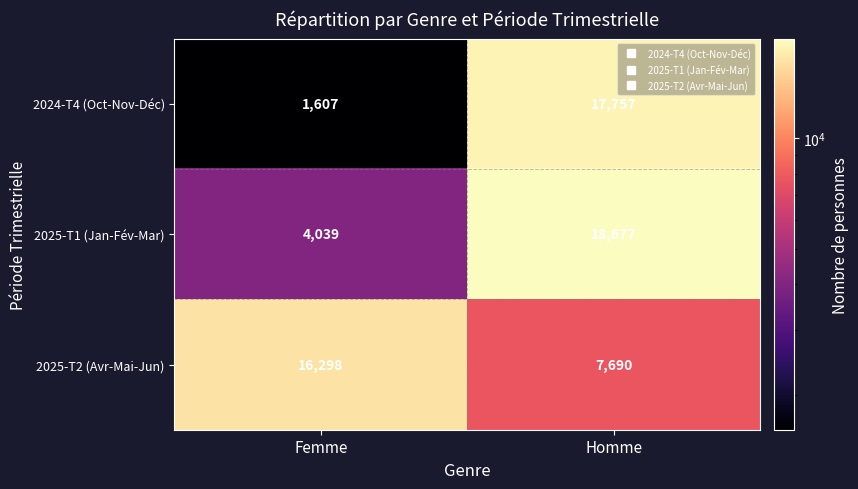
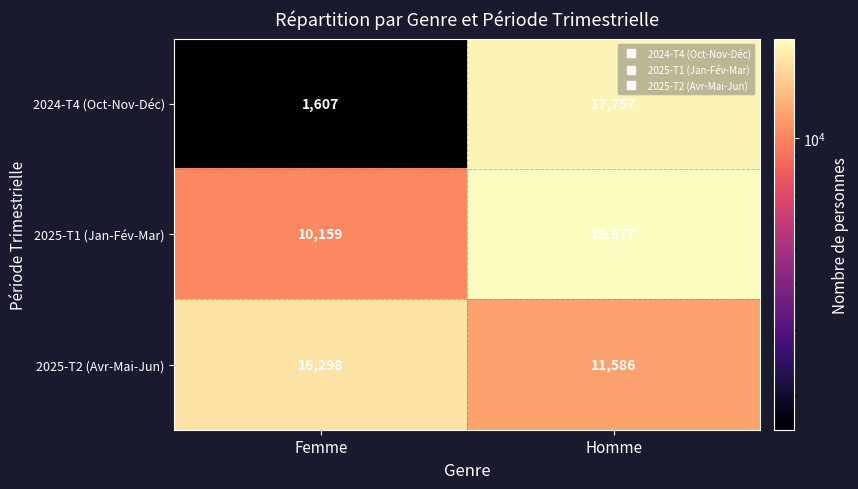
2025-T1 (Jan-Fév-Mar), Femme: 4,039 -> 10,159
2025-T2 (Avr-Mai-Jun), Homme: 7,690 -> 11,586
